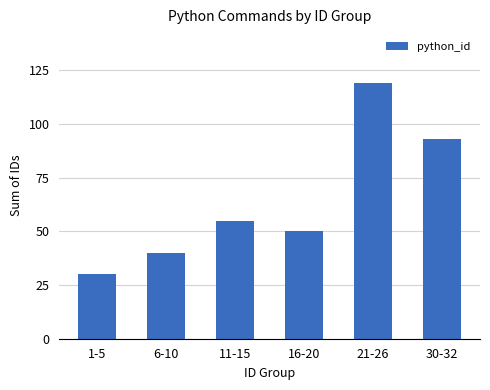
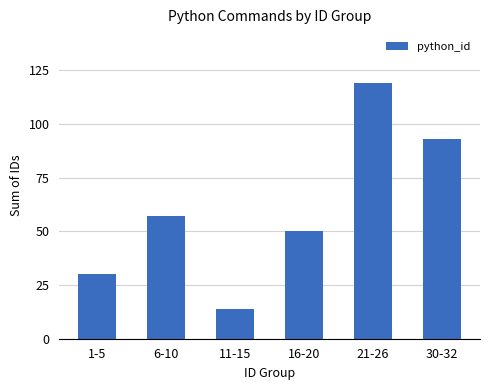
6-10: 40 -> 57
11-15: 55 -> 14
